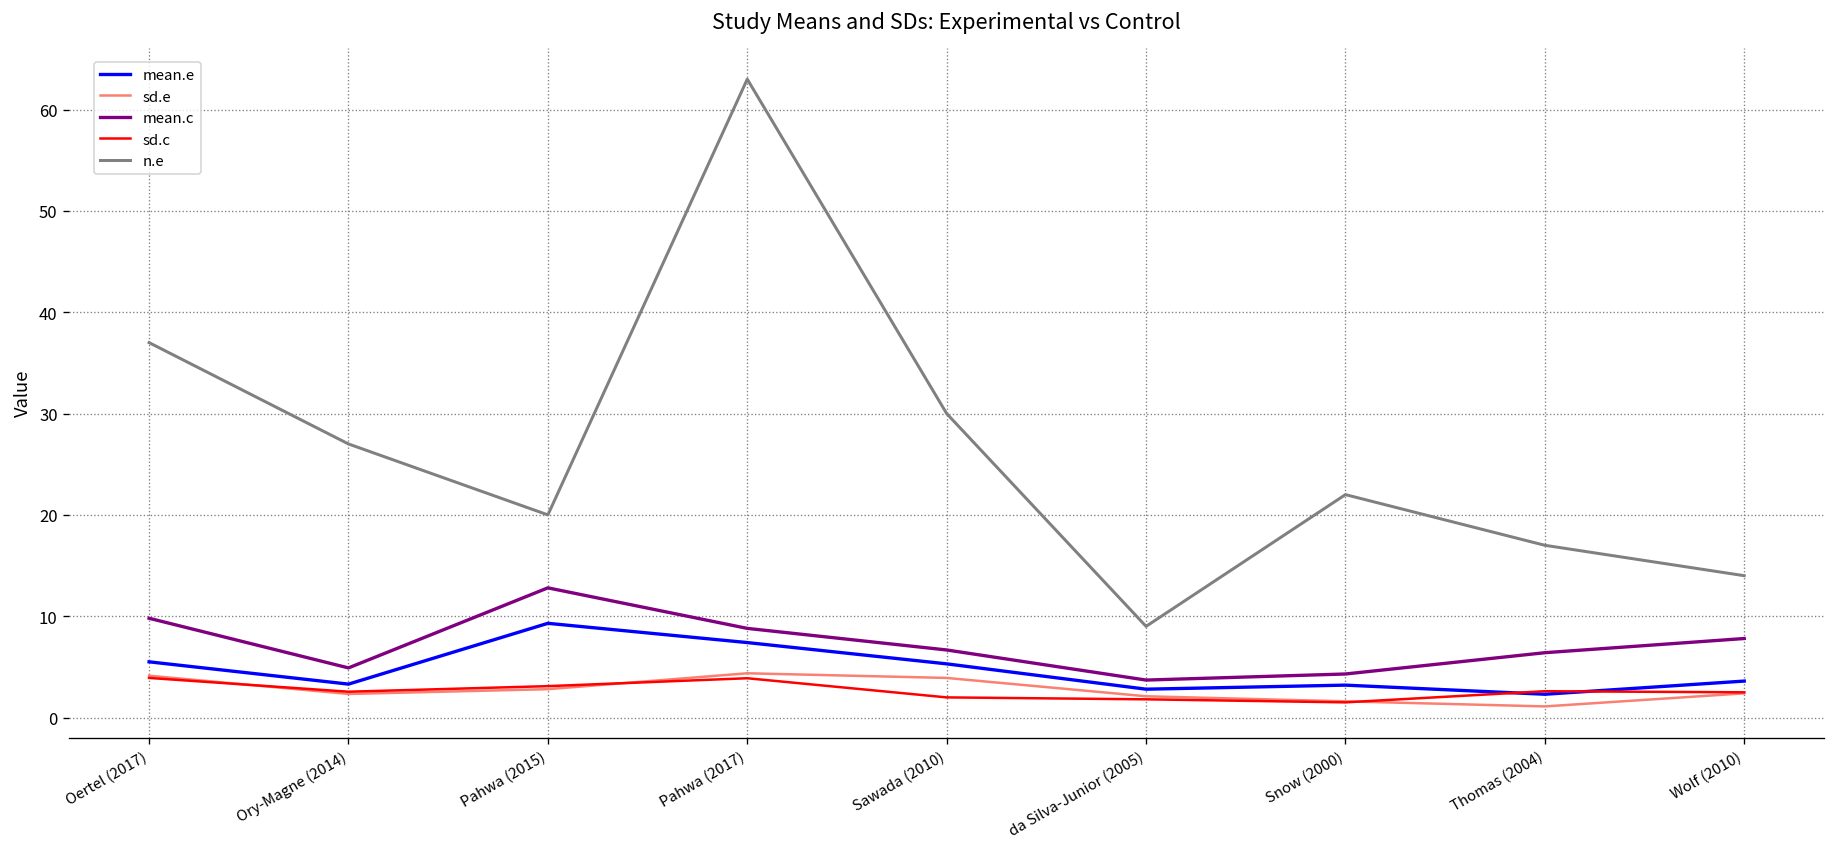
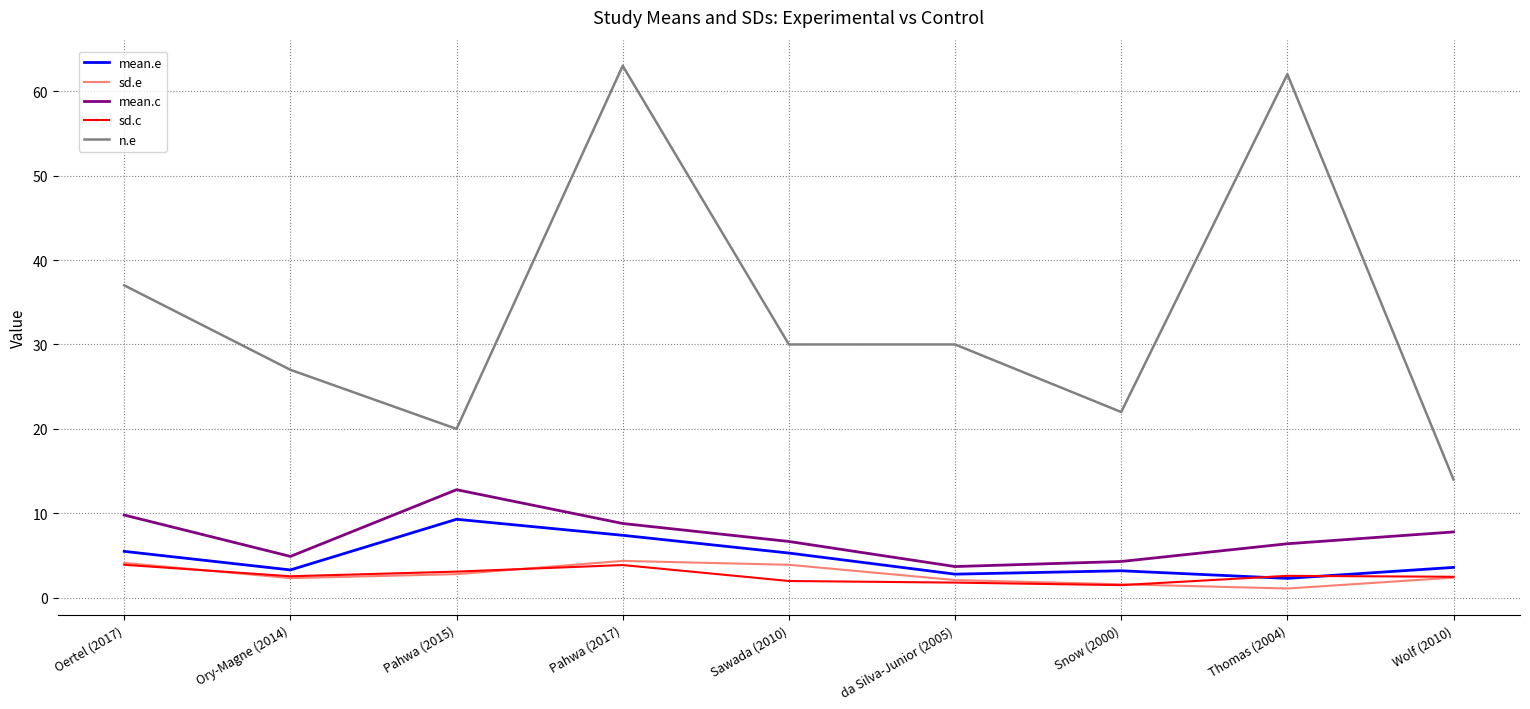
n.e, da Silva-Junior (2005): 9 -> 30
n.e, Thomas (2004): 17 -> 62
